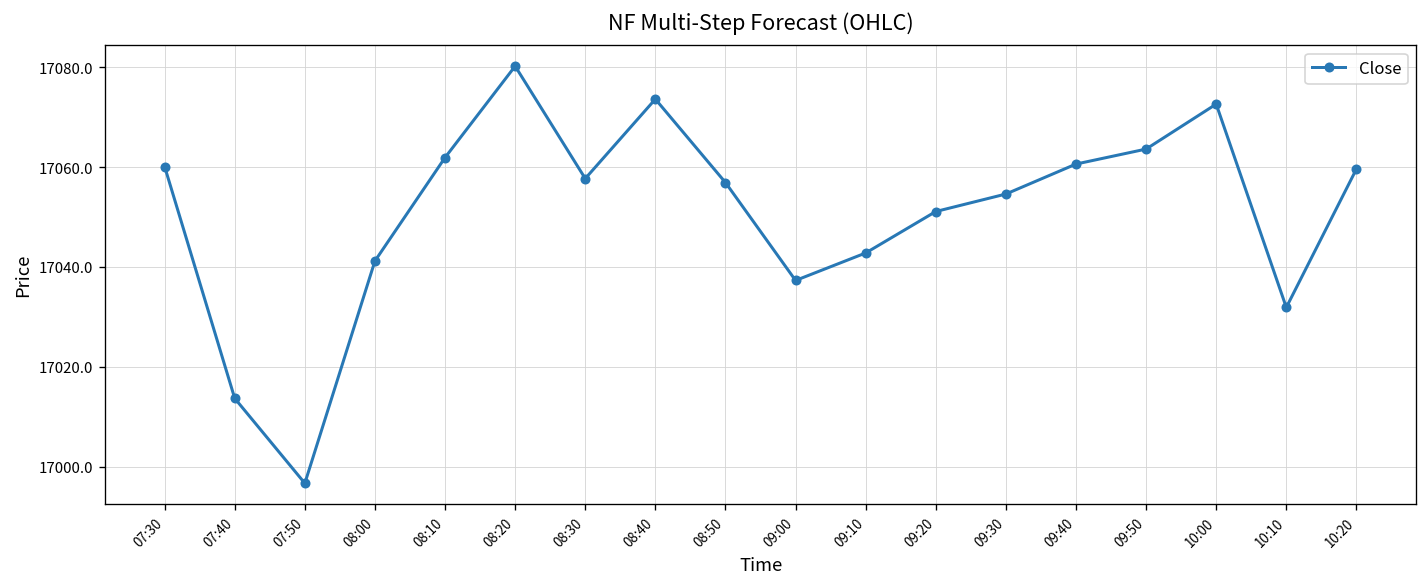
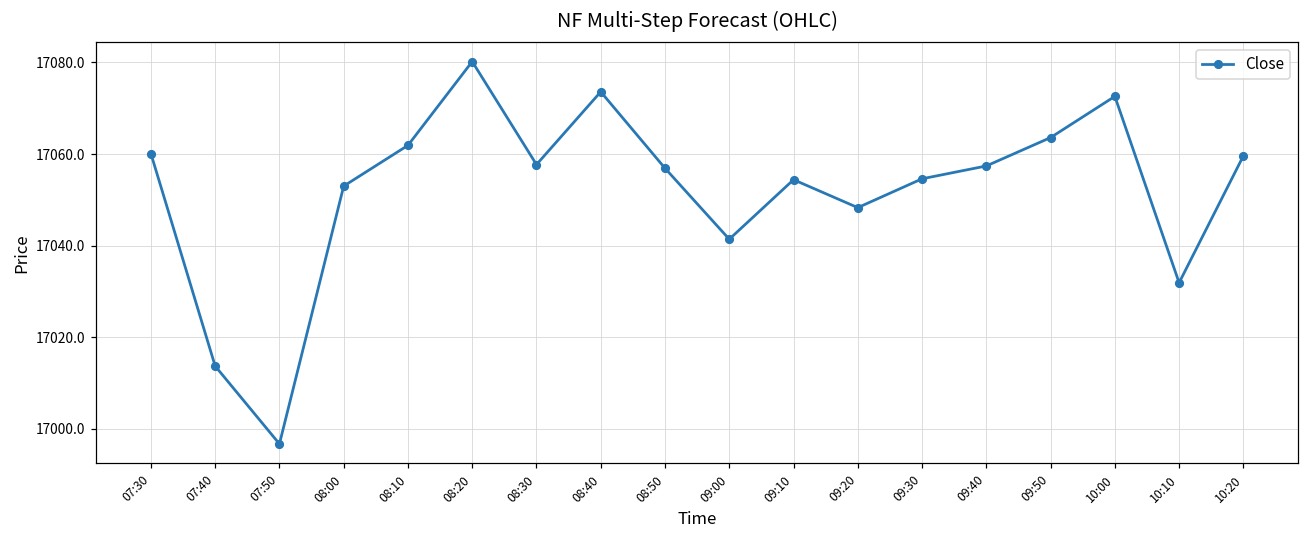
08:00: 17041 -> 17053
09:00: 17037 -> 17041
09:10: 17043 -> 17054
09:20: 17051 -> 17048
09:40: 17061 -> 17057
